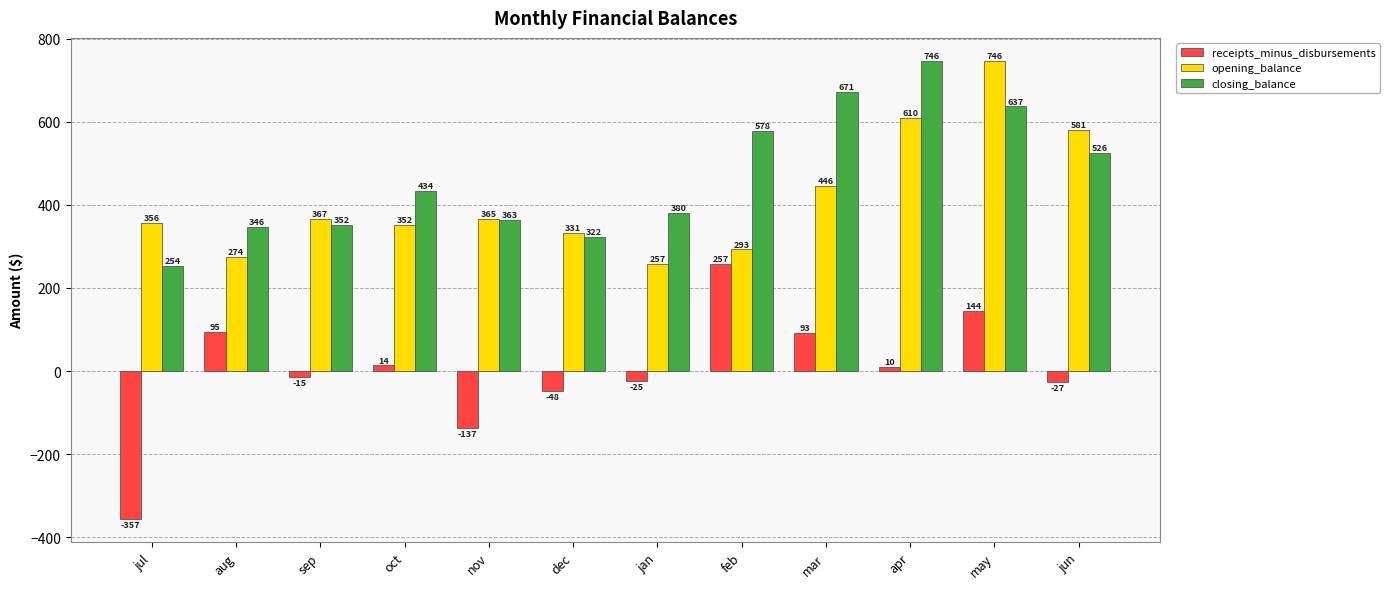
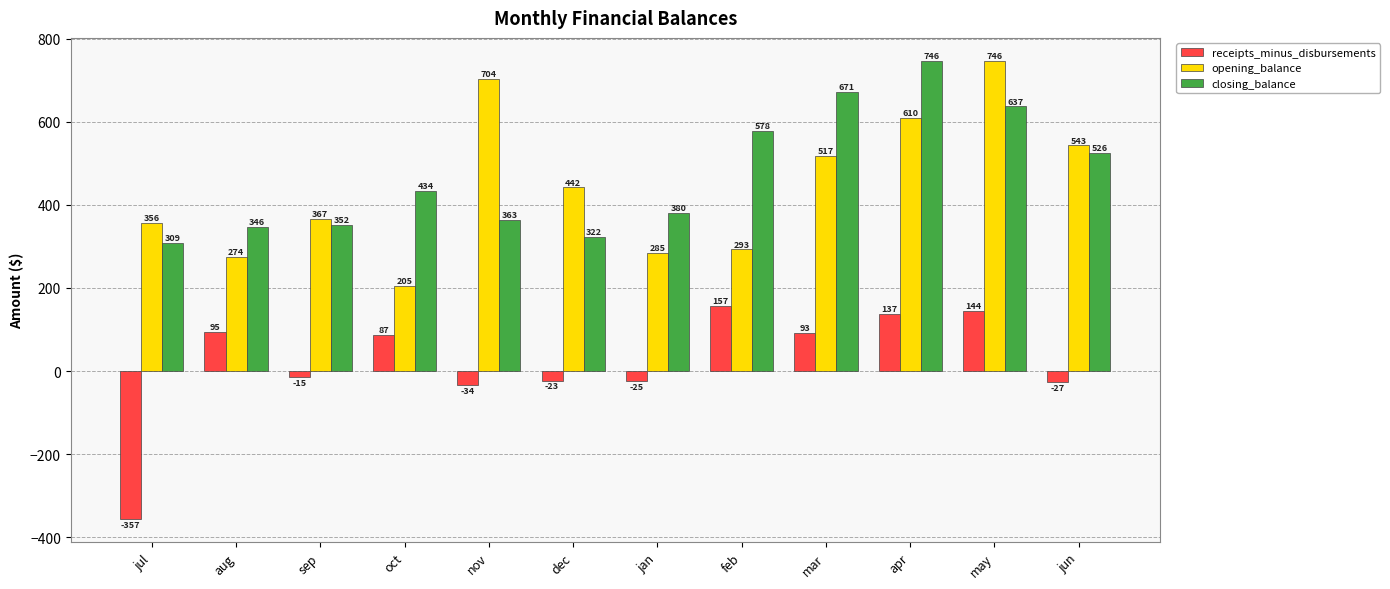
closing_balance, jul: 254 -> 309
receipts_minus_disbursements, oct: 14 -> 87
opening_balance, oct: 352 -> 205
receipts_minus_disbursements, nov: -137 -> -34
opening_balance, nov: 365 -> 704
receipts_minus_disbursements, dec: -48 -> -23
opening_balance, dec: 331 -> 442
opening_balance, jan: 257 -> 285
receipts_minus_disbursements, feb: 257 -> 157
opening_balance, mar: 446 -> 517
receipts_minus_disbursements, apr: 10 -> 137
opening_balance, jun: 581 -> 543
